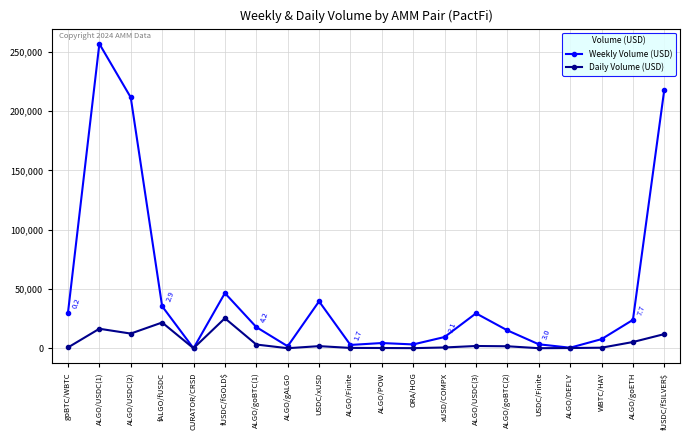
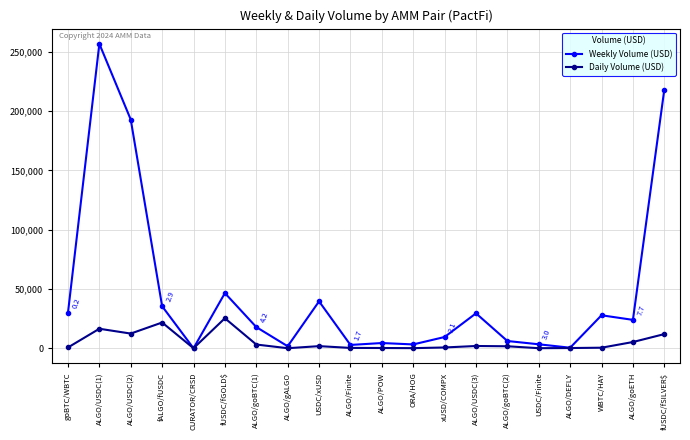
Weekly Volume (USD), ALGO/USDC(2): 212,000 -> 193,000
Weekly Volume (USD), ALGO/goBTC(2): 15,000 -> 6,000
Weekly Volume (USD), WBTC/HAY: 8,000 -> 28,000
